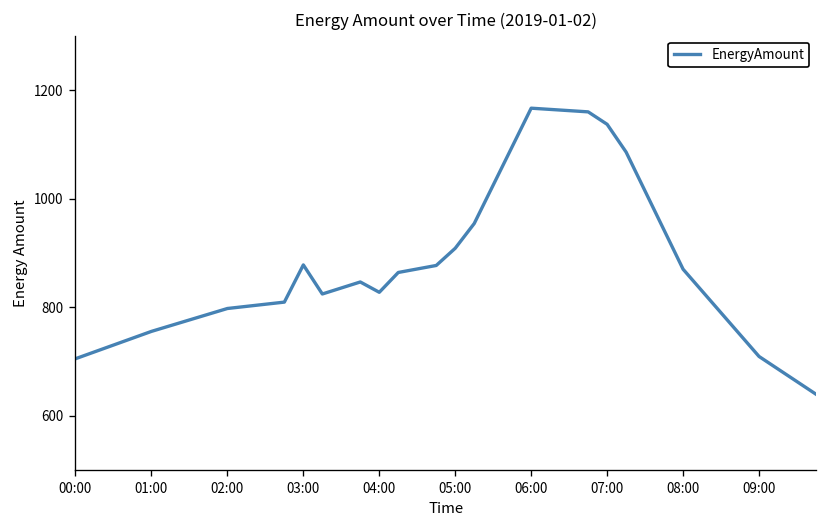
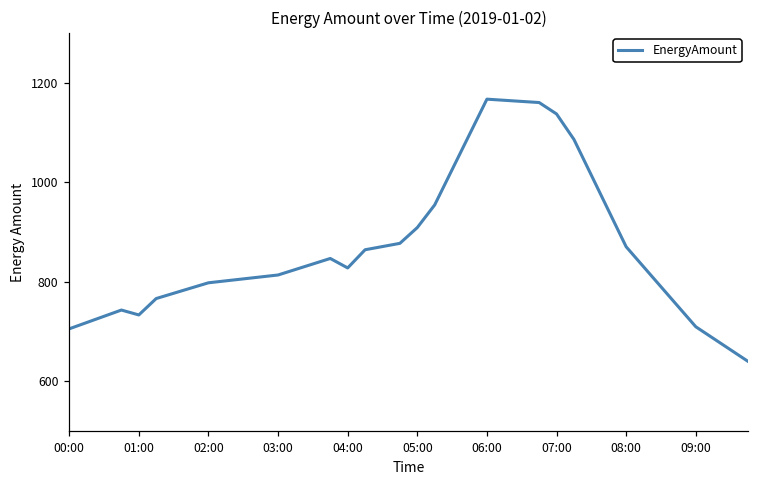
01:00: 760 -> 730
03:00: 880 -> 810
